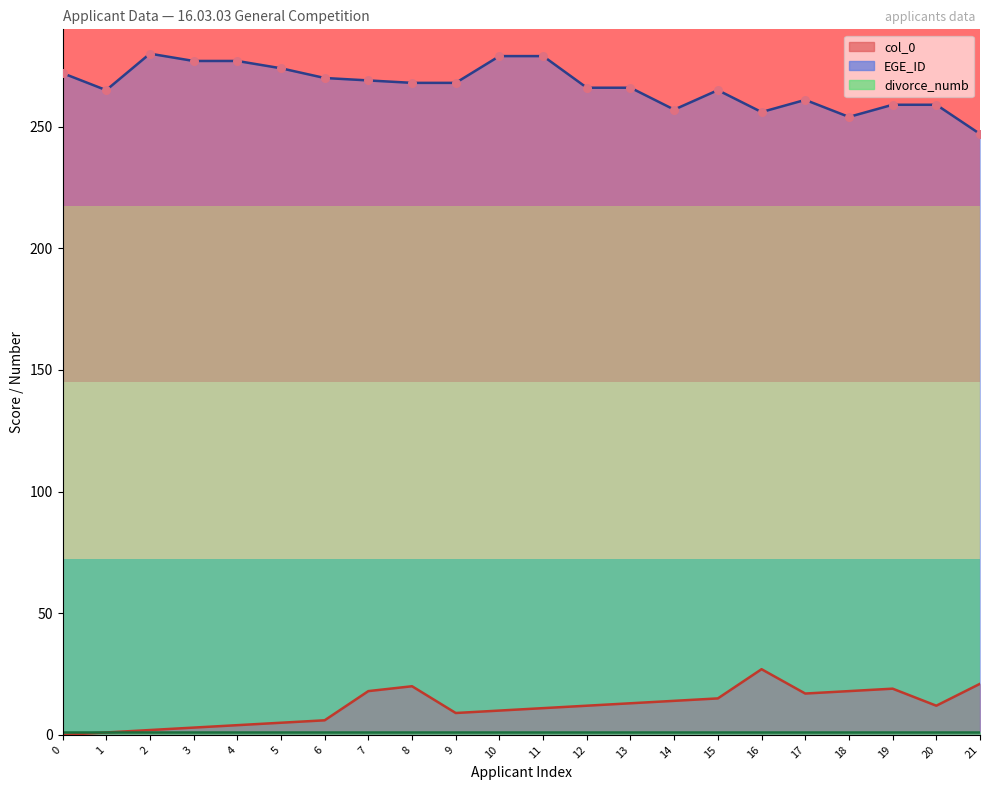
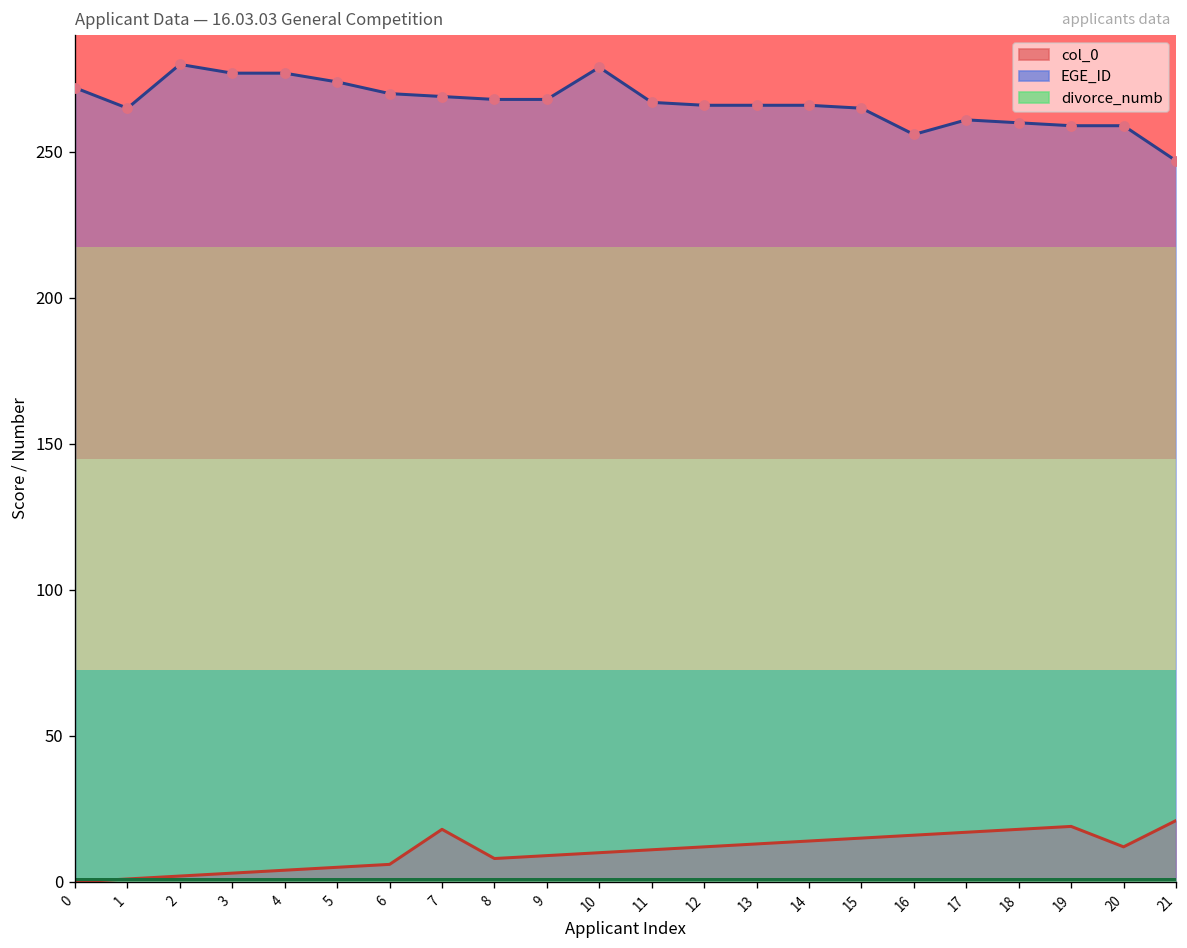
col_0, 8: 20 -> 8
EGE_ID, 11: 279 -> 267
EGE_ID, 14: 257 -> 266
col_0, 16: 27 -> 16
EGE_ID, 18: 254 -> 260
